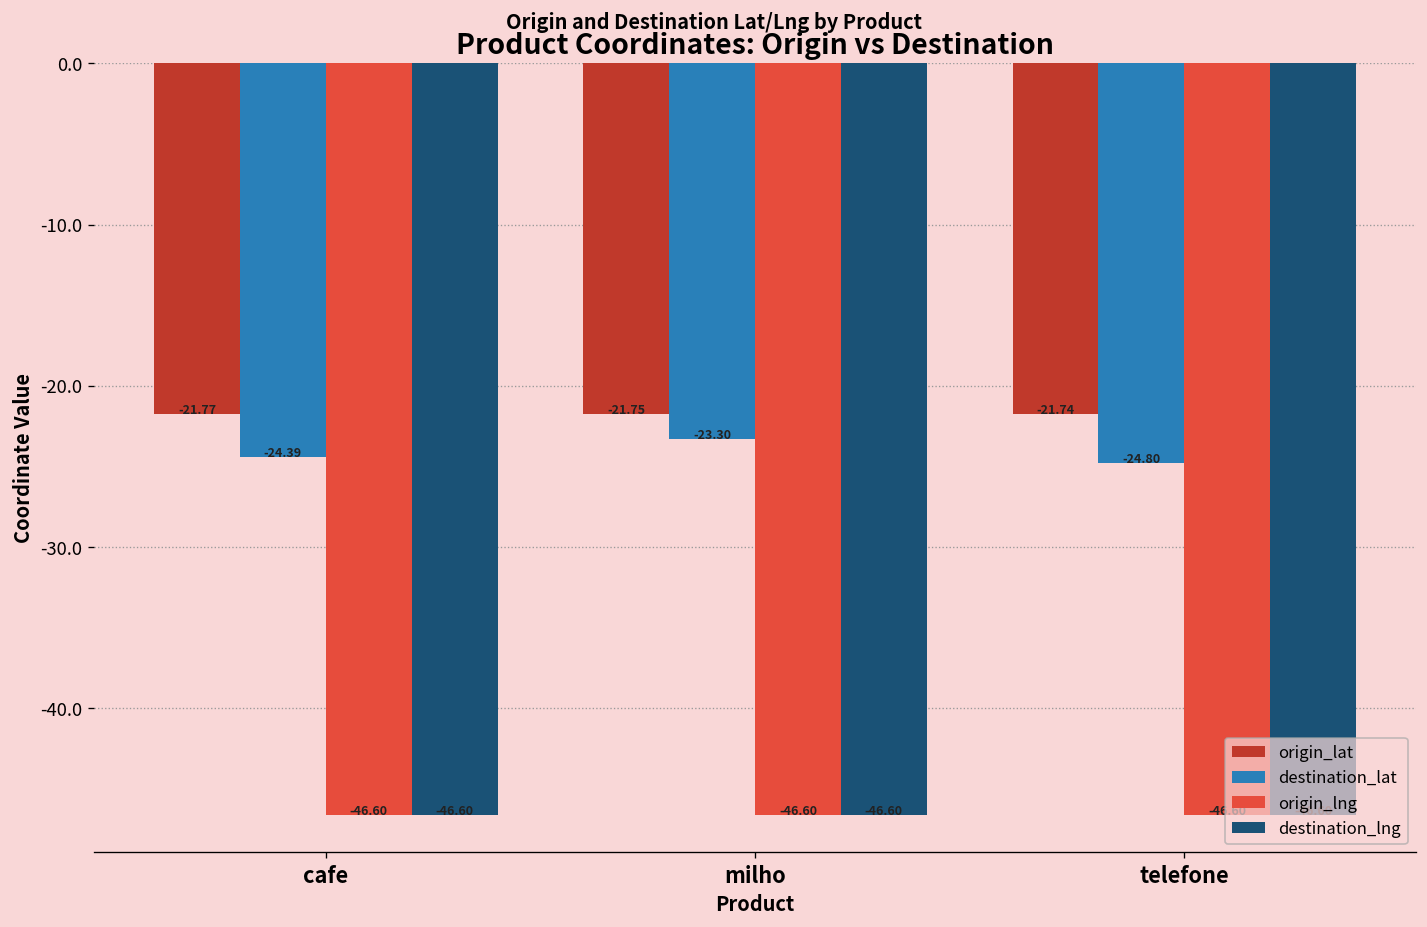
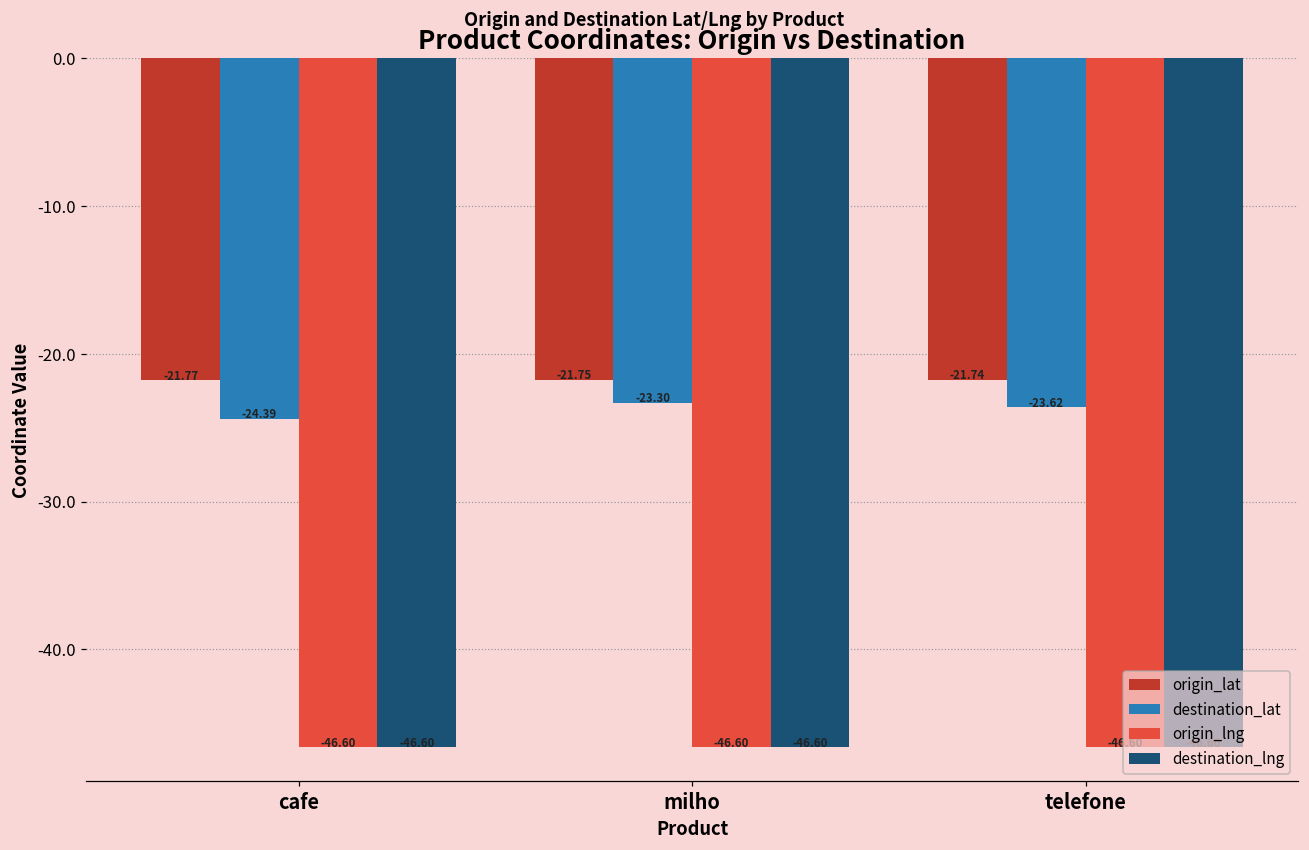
destination_lat, telefone: -24.80 -> -23.62
